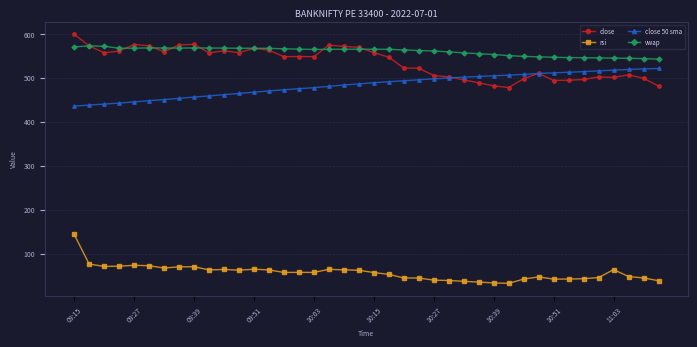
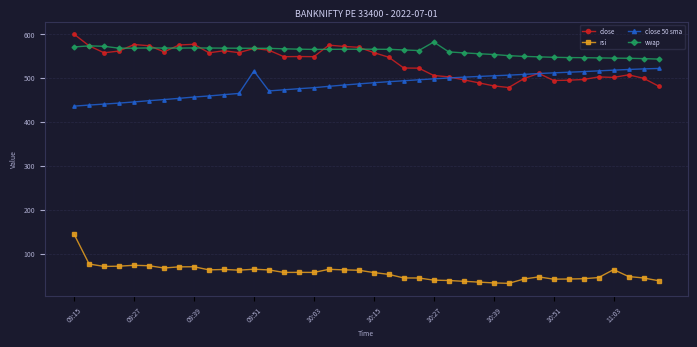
close 50 sma, 09:51: 470 -> 520
vwap, 10:27: 560 -> 580
